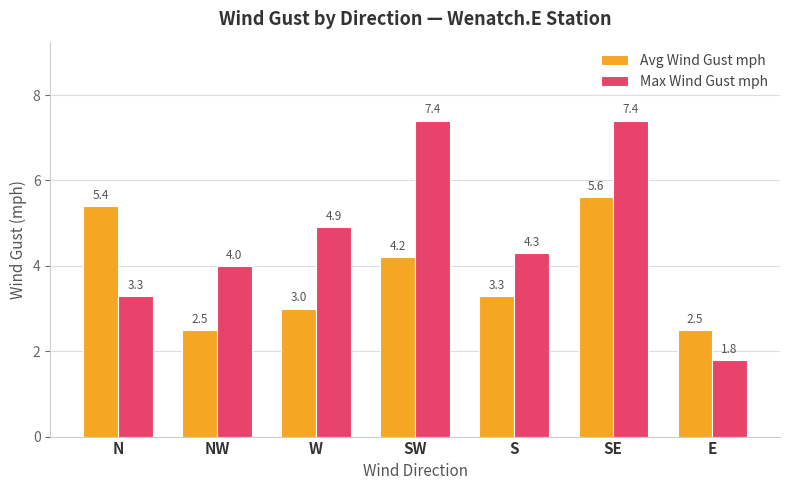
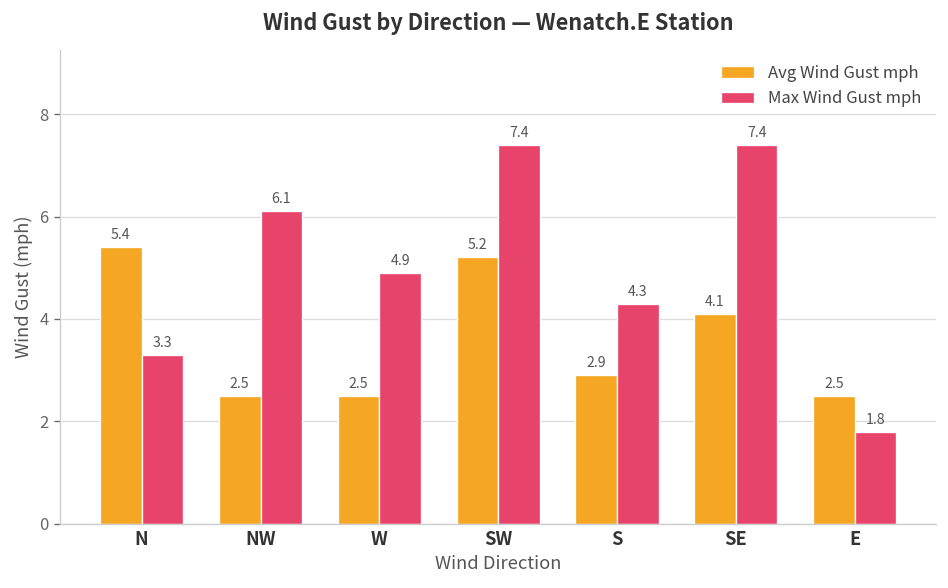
Max Wind Gust mph, NW: 4.0 -> 6.1
Avg Wind Gust mph, W: 3.0 -> 2.5
Avg Wind Gust mph, SW: 4.2 -> 5.2
Avg Wind Gust mph, S: 3.3 -> 2.9
Avg Wind Gust mph, SE: 5.6 -> 4.1
